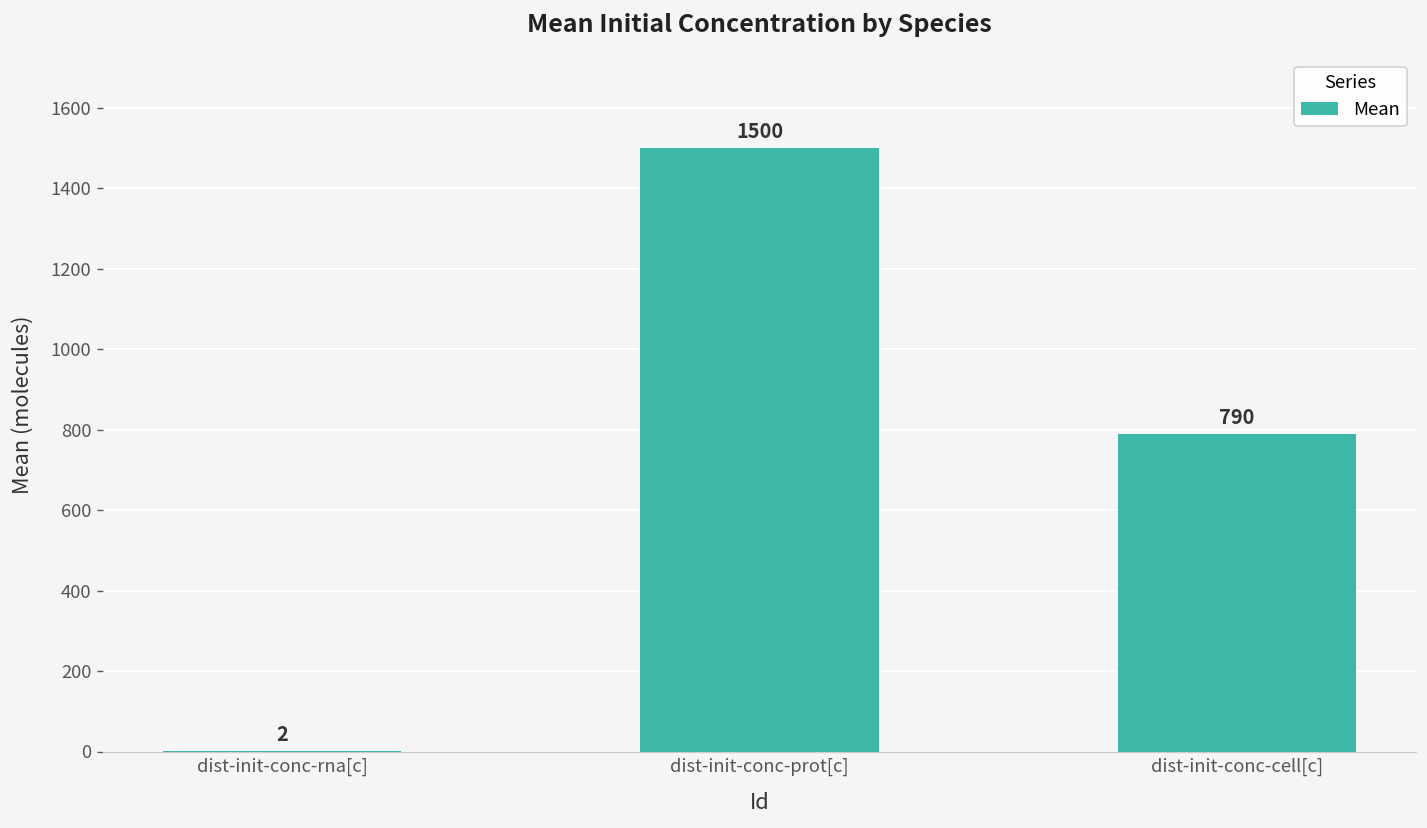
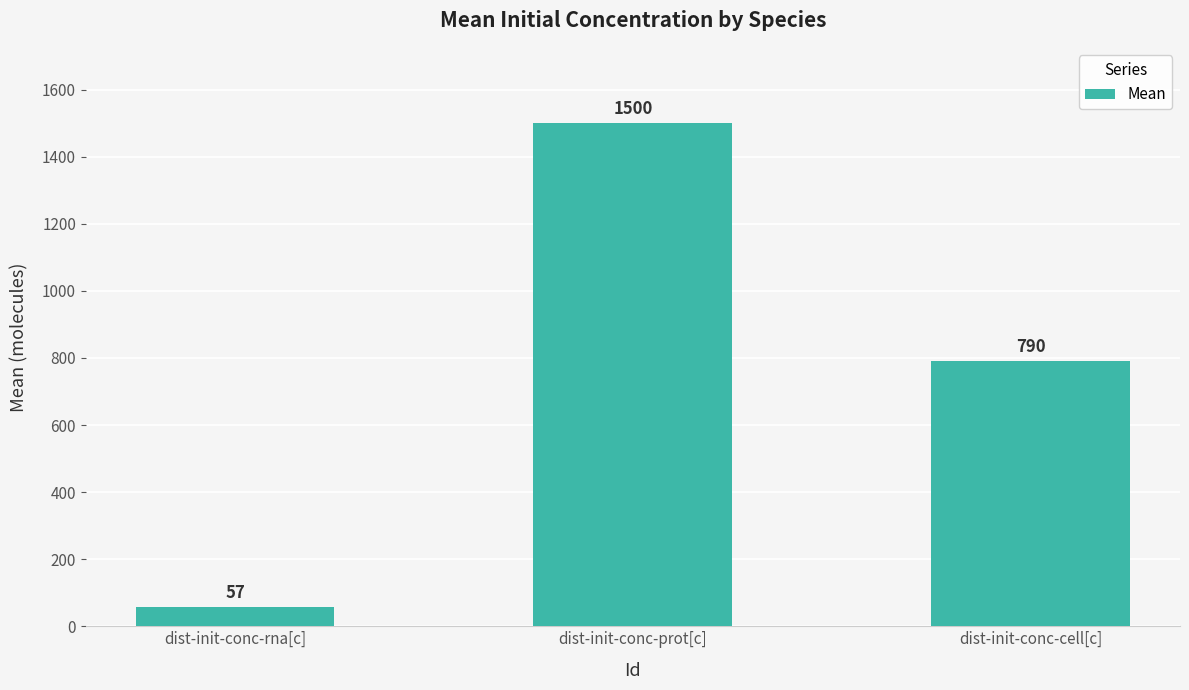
dist-init-conc-rna[c]: 2 -> 57
